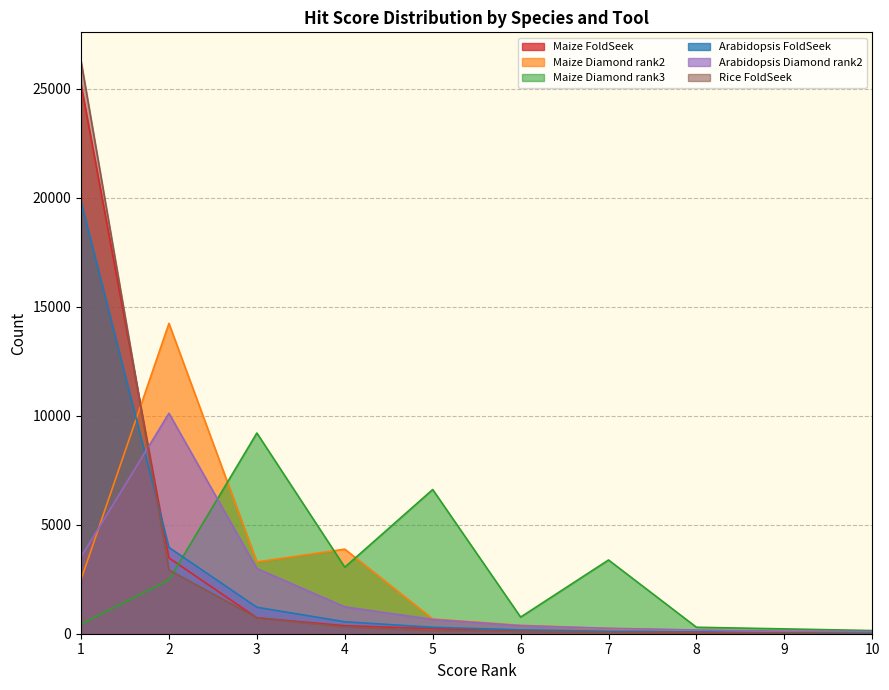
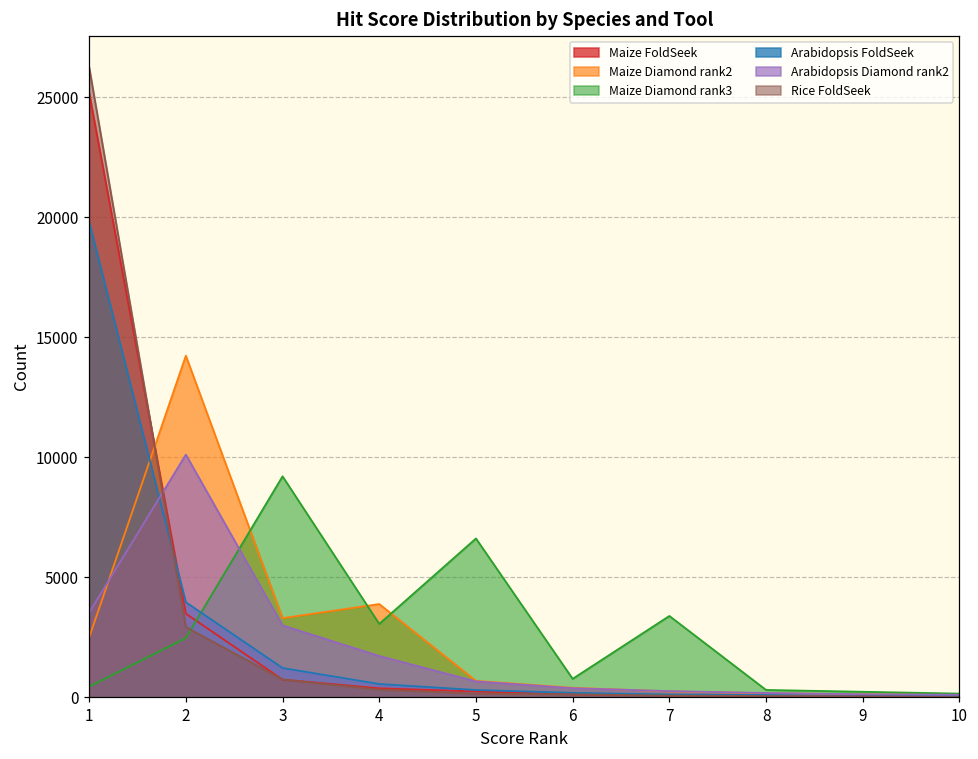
Arabidopsis Diamond rank2, 4: 1200 -> 1700
